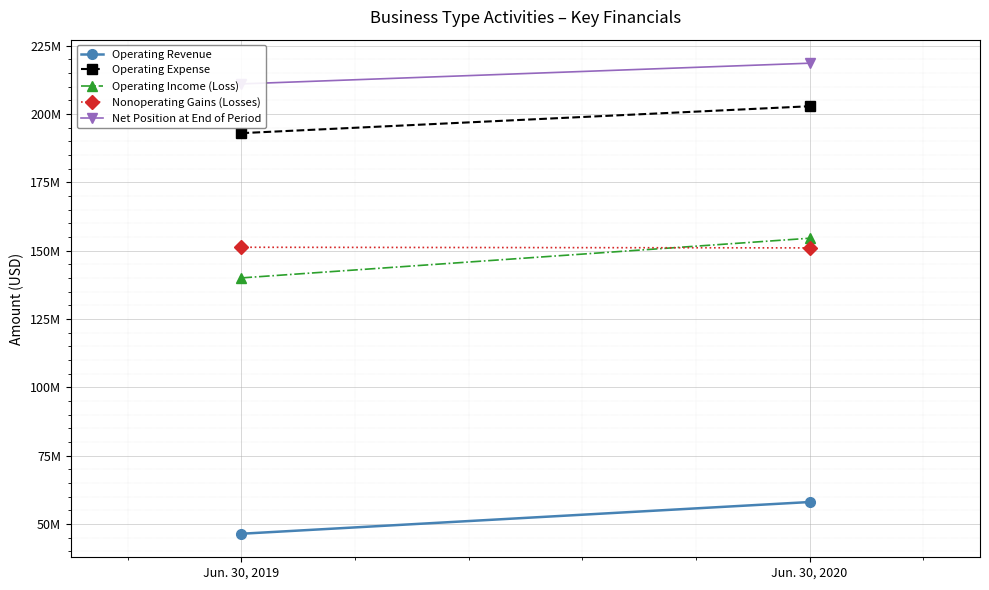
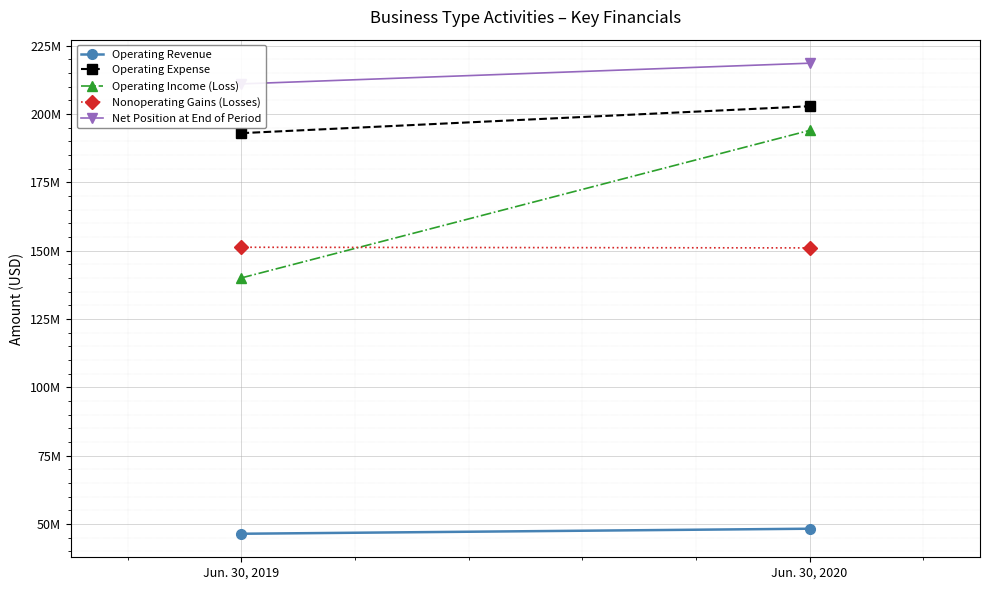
Operating Revenue, Jun. 30, 2020: 58000000 -> 48000000
Operating Income (Loss), Jun. 30, 2020: 155000000 -> 194000000
